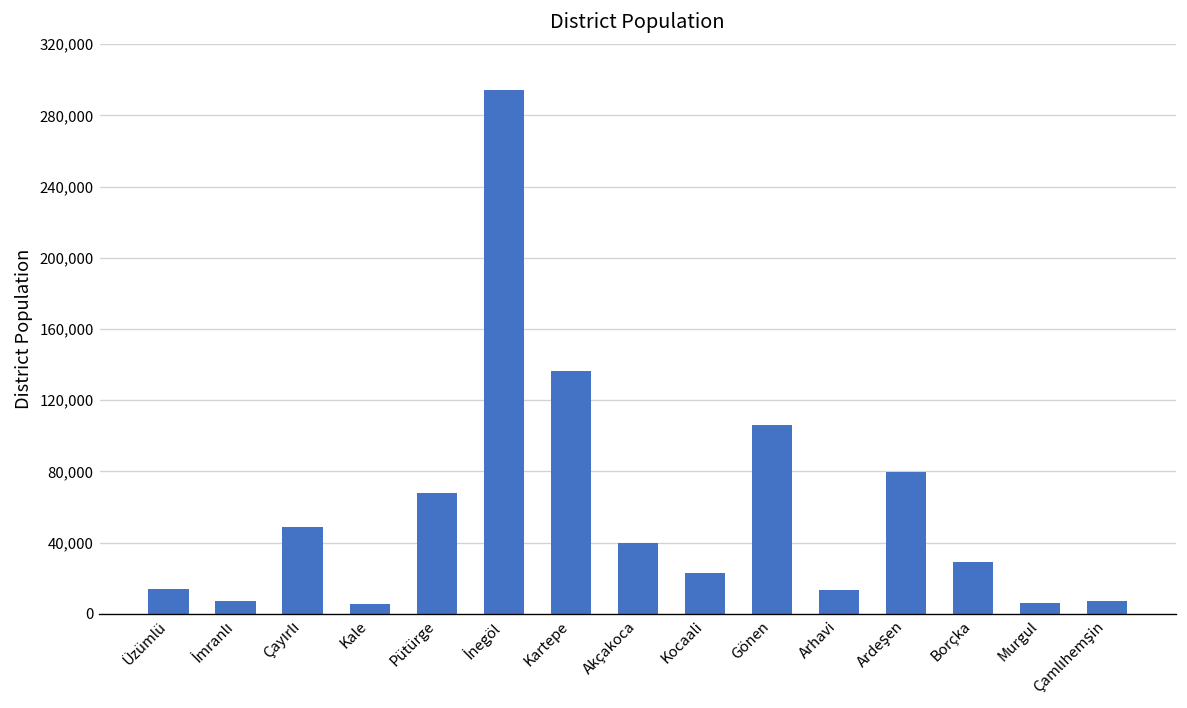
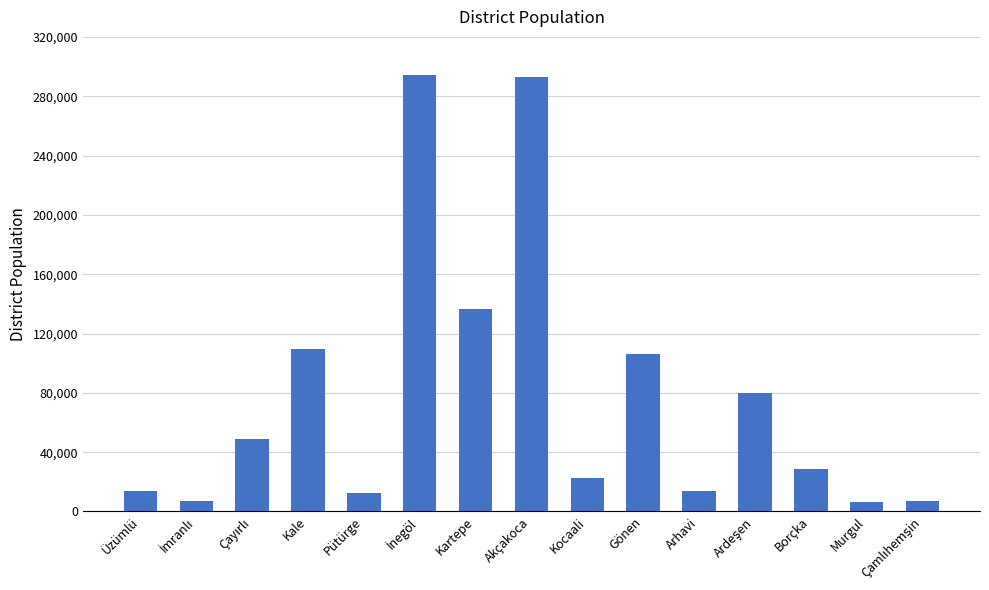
Kale: 6,000 -> 110,000
Pütürge: 68,000 -> 12,000
Akçakoca: 40,000 -> 293,000
